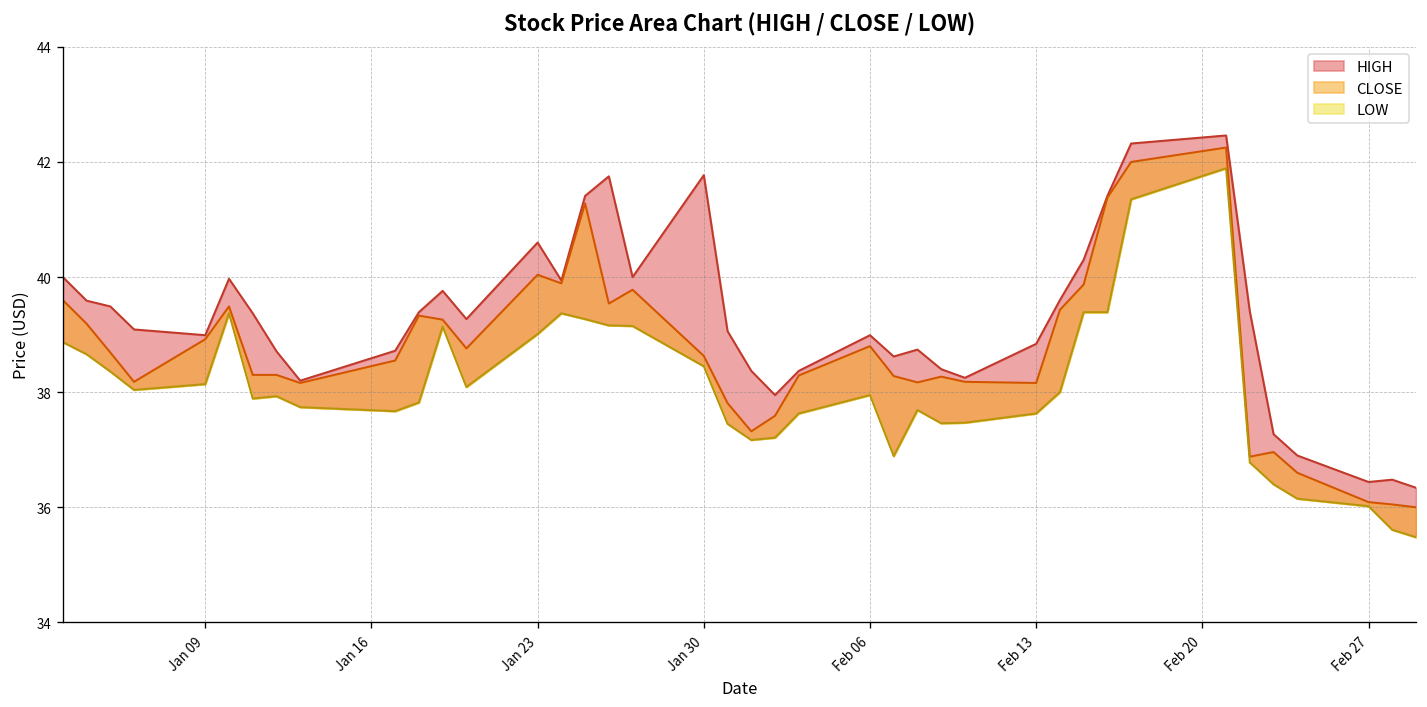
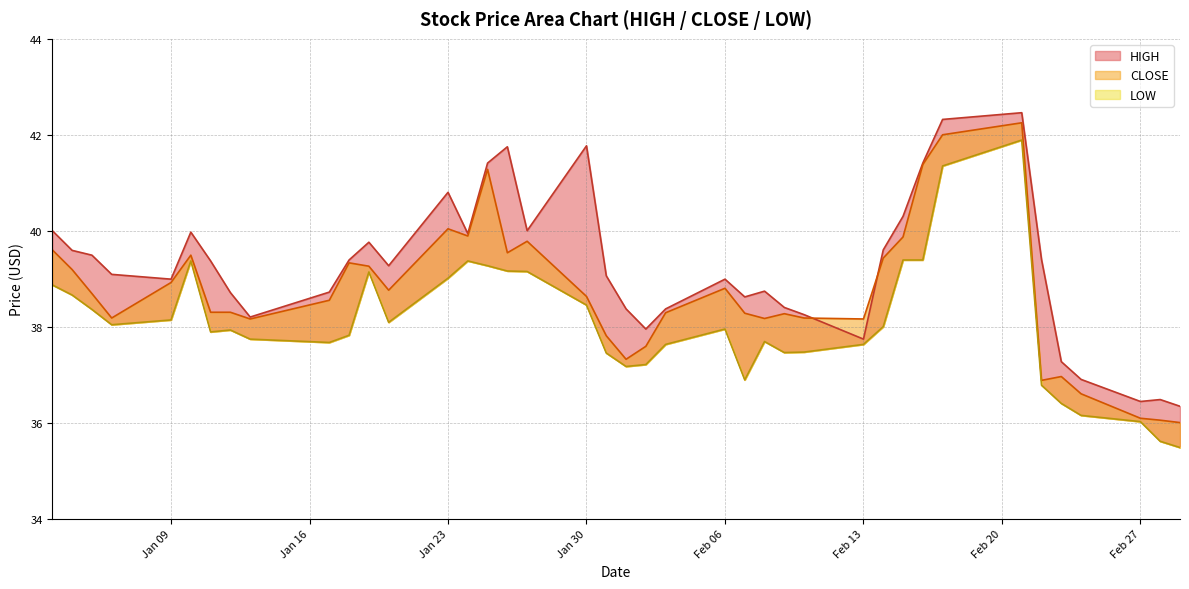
HIGH, Jan 23: 40.6 -> 40.8
HIGH, Feb 13: 38.8 -> 37.7
